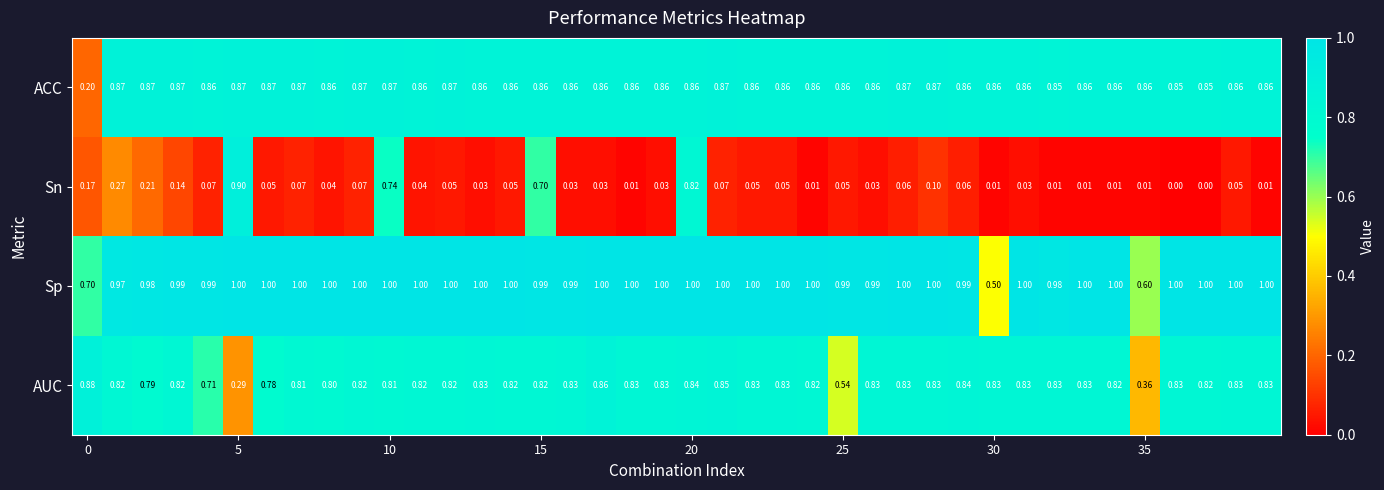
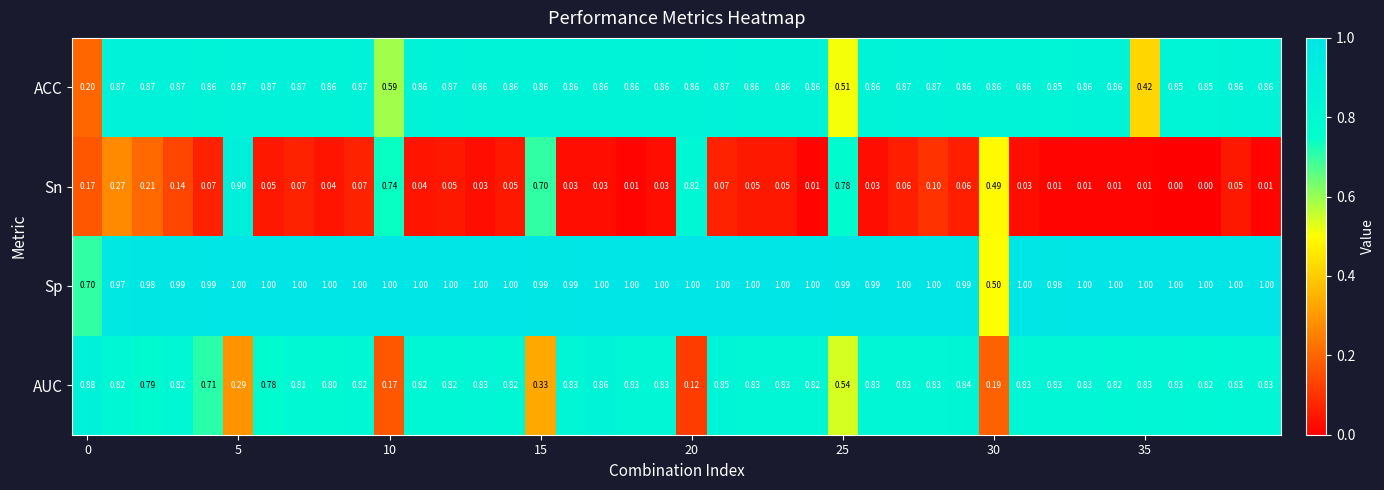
ACC, 10: 0.87 -> 0.59
ACC, 25: 0.86 -> 0.51
ACC, 35: 0.86 -> 0.42
Sn, 25: 0.05 -> 0.78
Sn, 30: 0.01 -> 0.49
Sp, 35: 0.60 -> 1.00
AUC, 10: 0.81 -> 0.17
AUC, 15: 0.82 -> 0.33
AUC, 20: 0.84 -> 0.12
AUC, 30: 0.83 -> 0.19
AUC, 35: 0.36 -> 0.83
